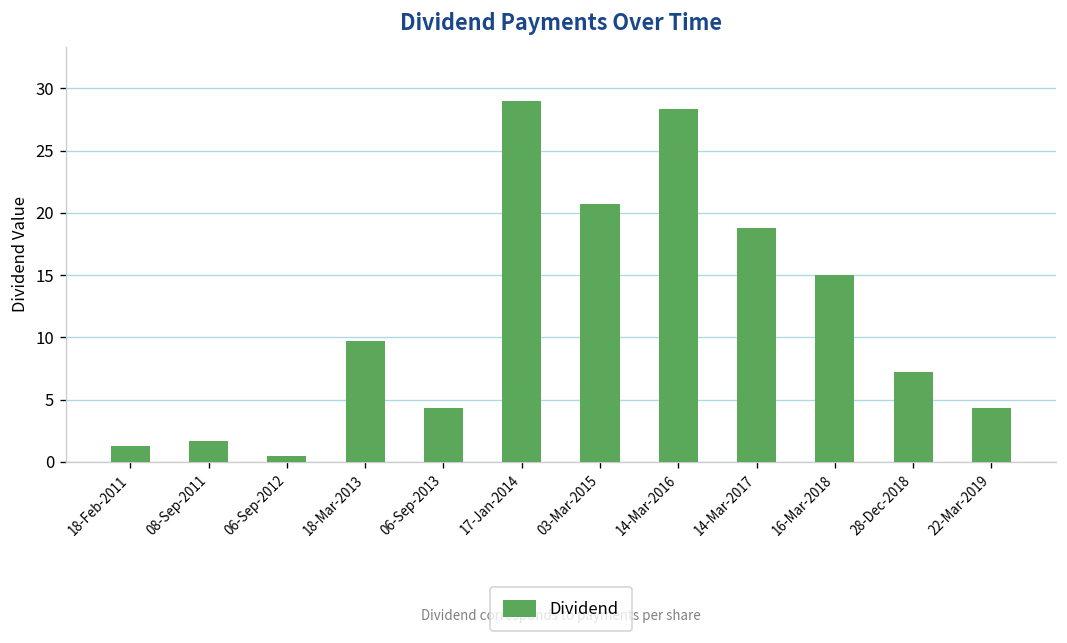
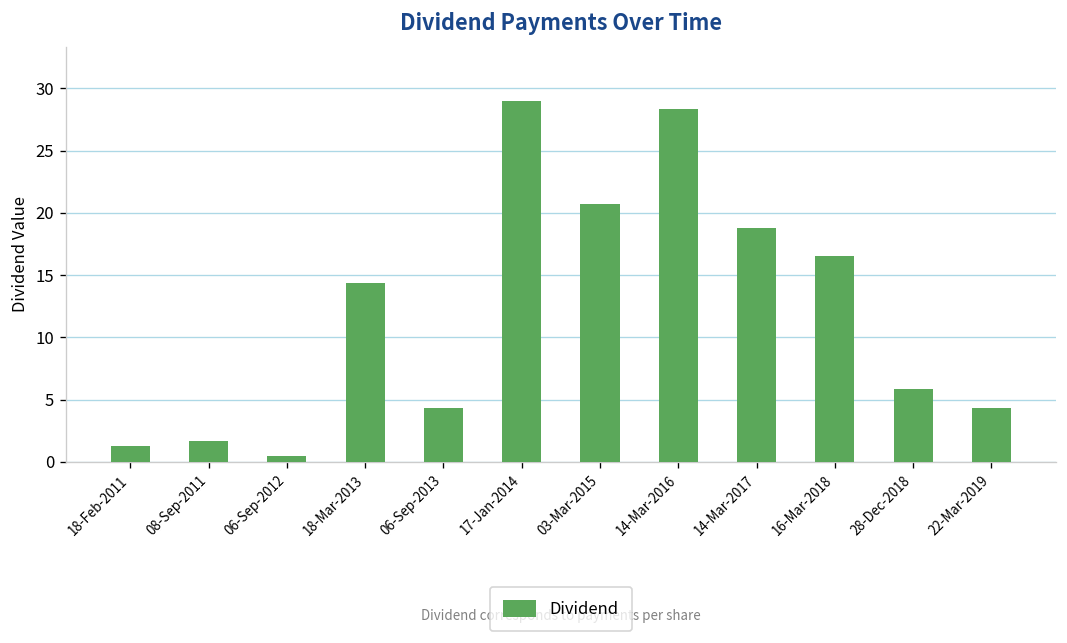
18-Mar-2013: 9.7 -> 14.4
16-Mar-2018: 15.0 -> 16.5
28-Dec-2018: 7.3 -> 5.8
